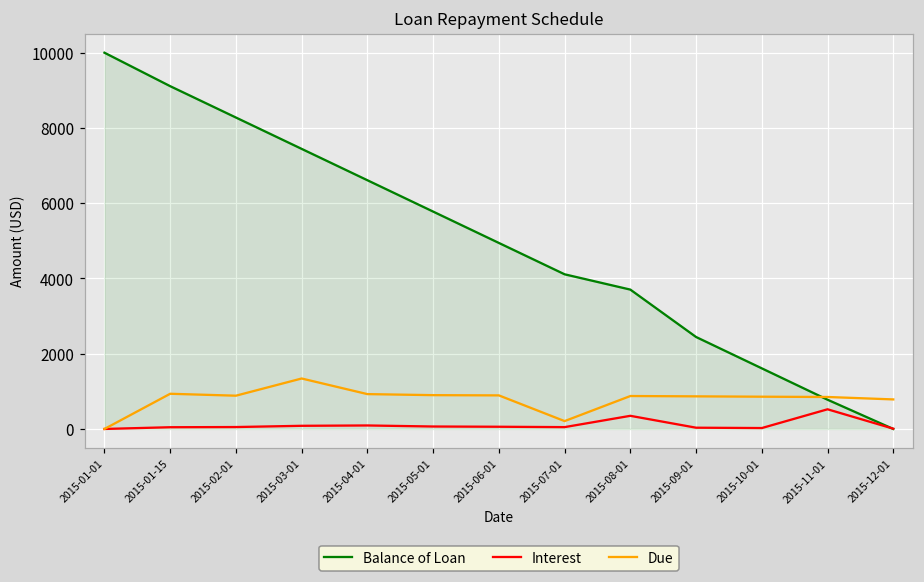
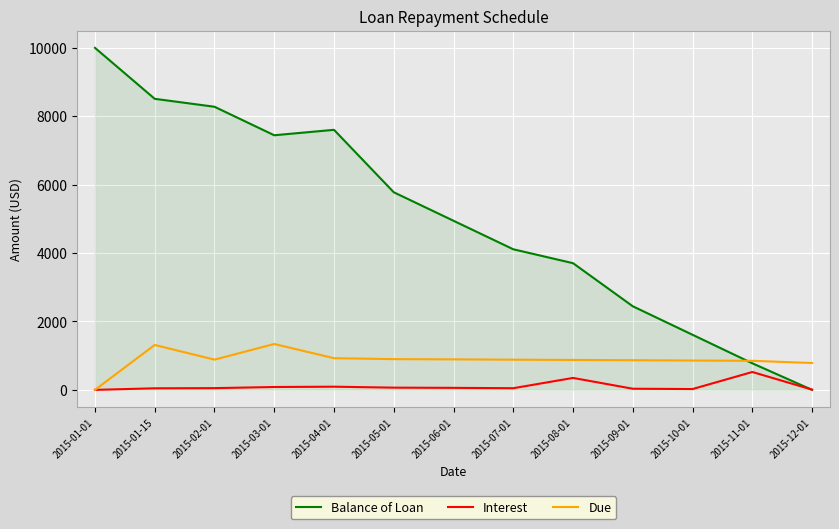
Balance of Loan, 2015-01-15: 9100 -> 8500
Due, 2015-01-15: 900 -> 1300
Balance of Loan, 2015-04-01: 6600 -> 7600
Due, 2015-07-01: 200 -> 900
